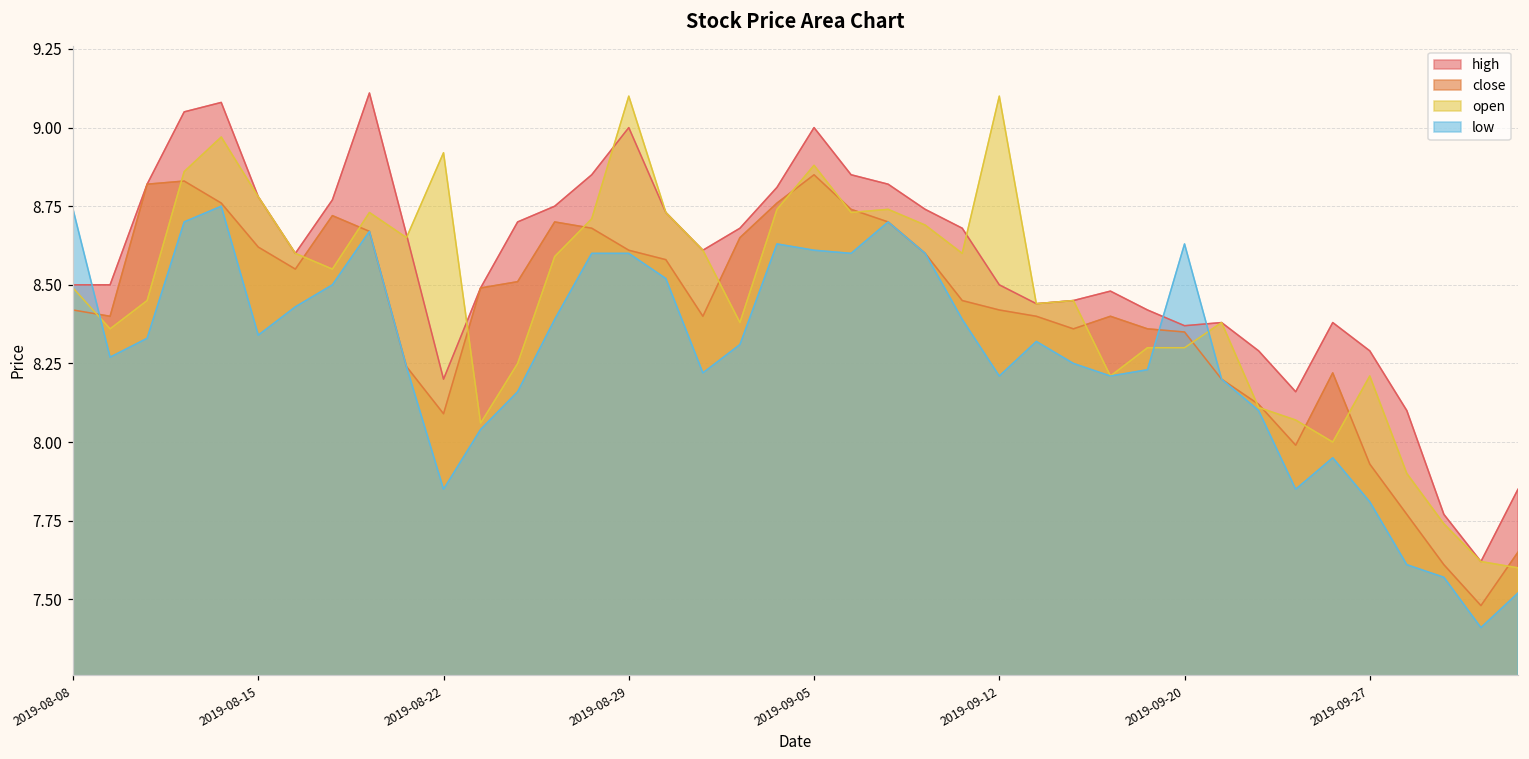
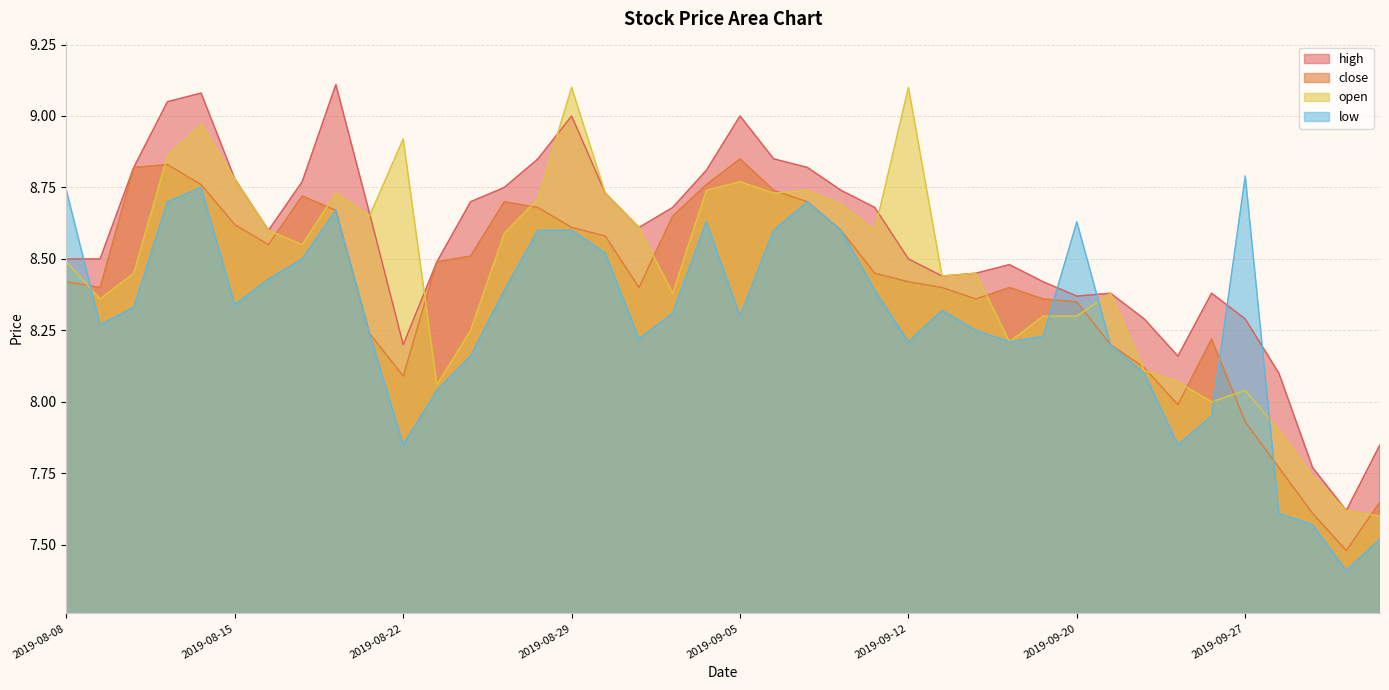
open, 2019-09-05: 8.88 -> 8.77
low, 2019-09-05: 8.61 -> 8.30
open, 2019-09-27: 8.21 -> 8.04
low, 2019-09-27: 7.81 -> 8.79
